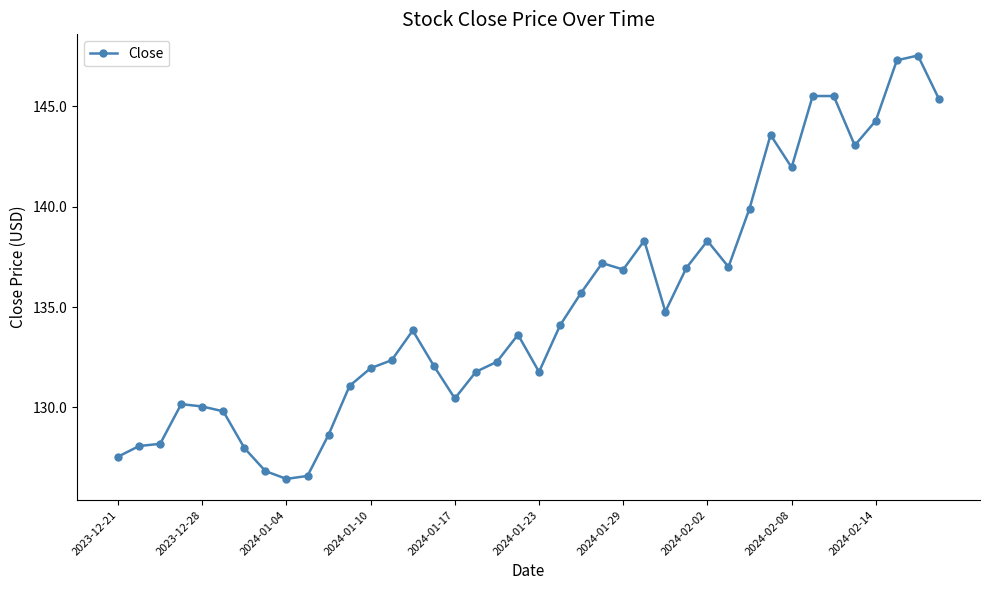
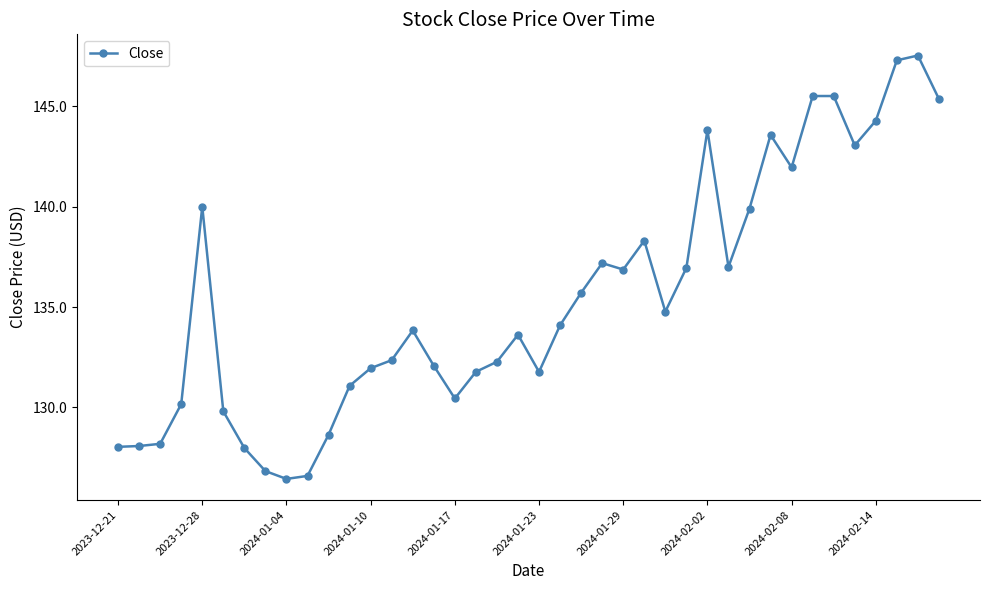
2023-12-21: 127.5 -> 128.0
2023-12-28: 130.0 -> 140.0
2024-02-02: 138.3 -> 143.8
